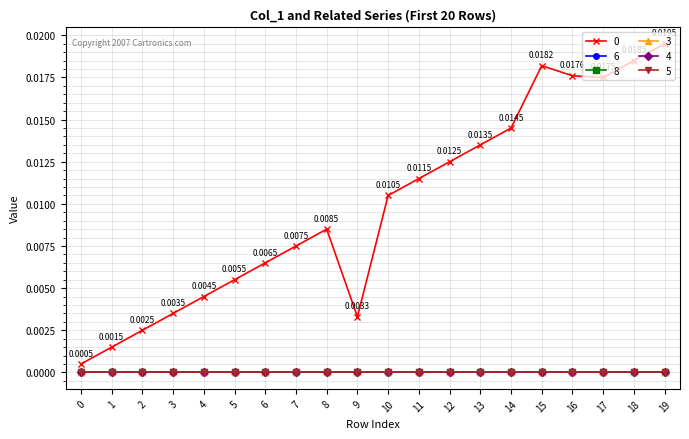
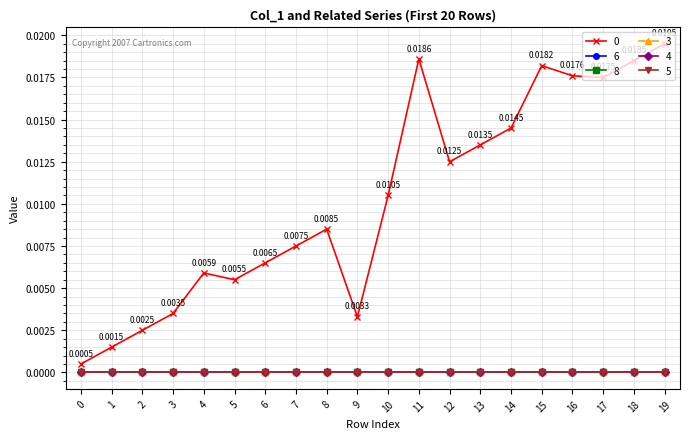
0, 4: 0.0045 -> 0.0059
0, 11: 0.0115 -> 0.0186
